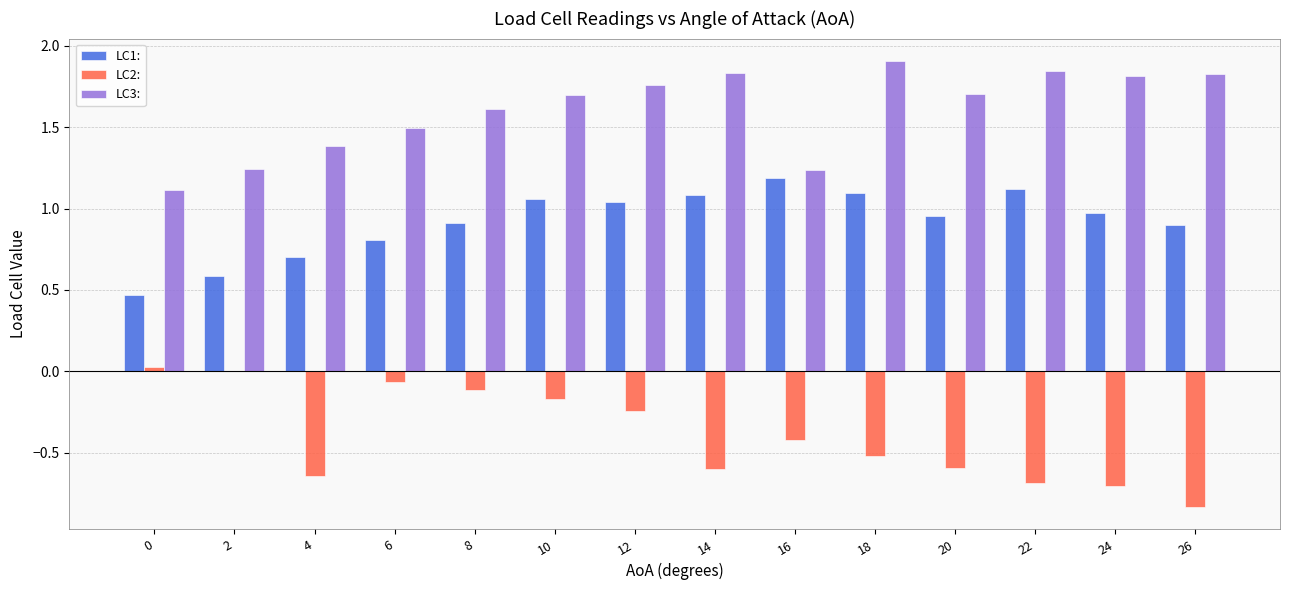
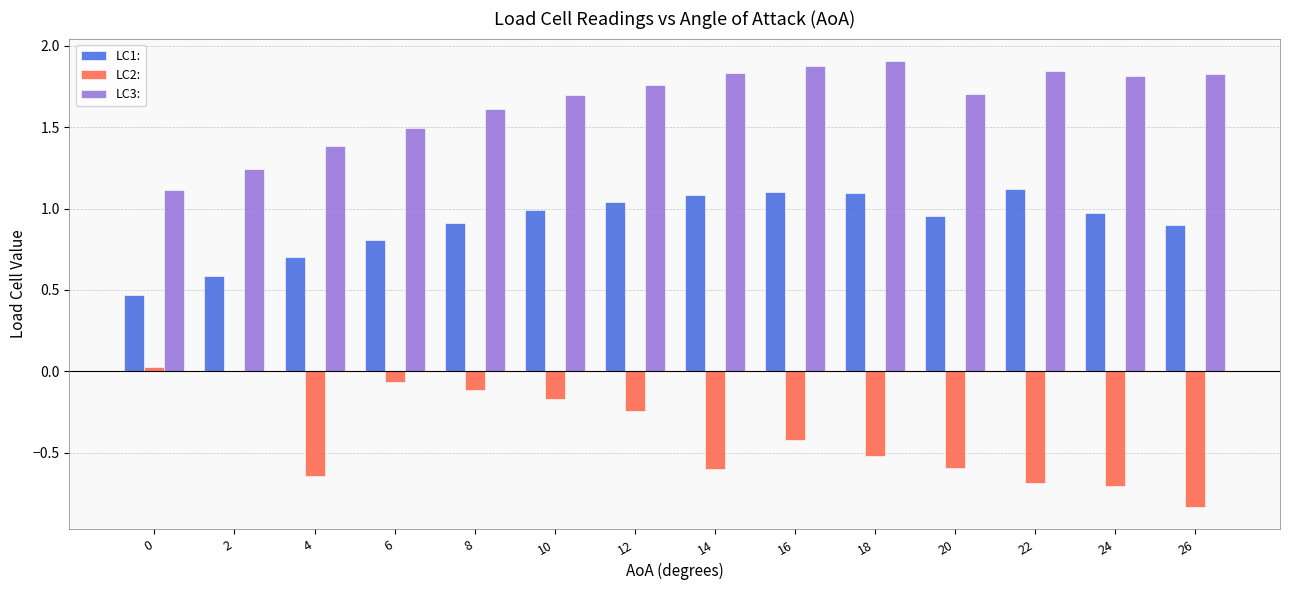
LC1:, 10: 1.06 -> 0.99
LC1:, 16: 1.19 -> 1.10
LC3:, 16: 1.24 -> 1.87
